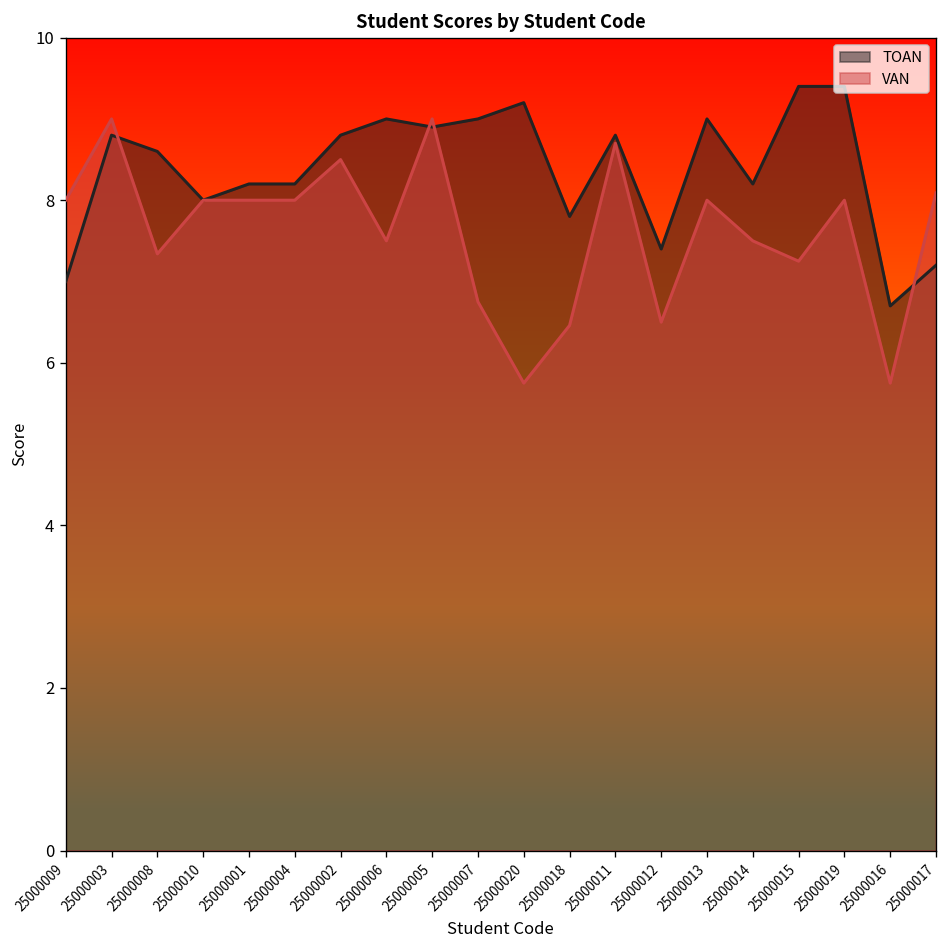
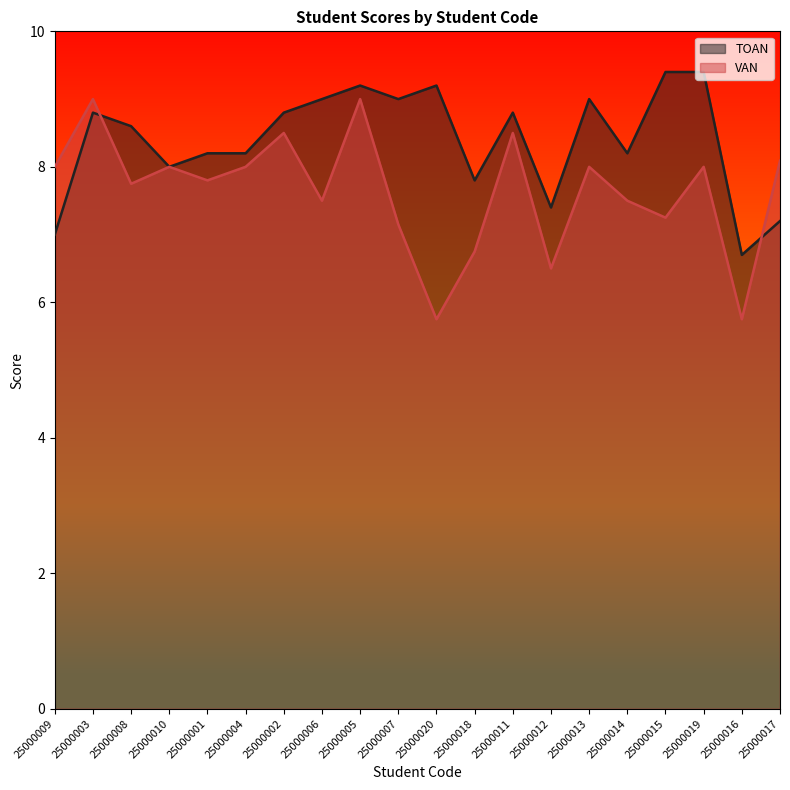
VAN, 25000008: 7.3 -> 7.8
VAN, 25000001: 8.0 -> 7.8
TOAN, 25000005: 8.9 -> 9.2
VAN, 25000007: 6.8 -> 7.2
VAN, 25000018: 6.5 -> 6.8
VAN, 25000011: 8.7 -> 8.5
